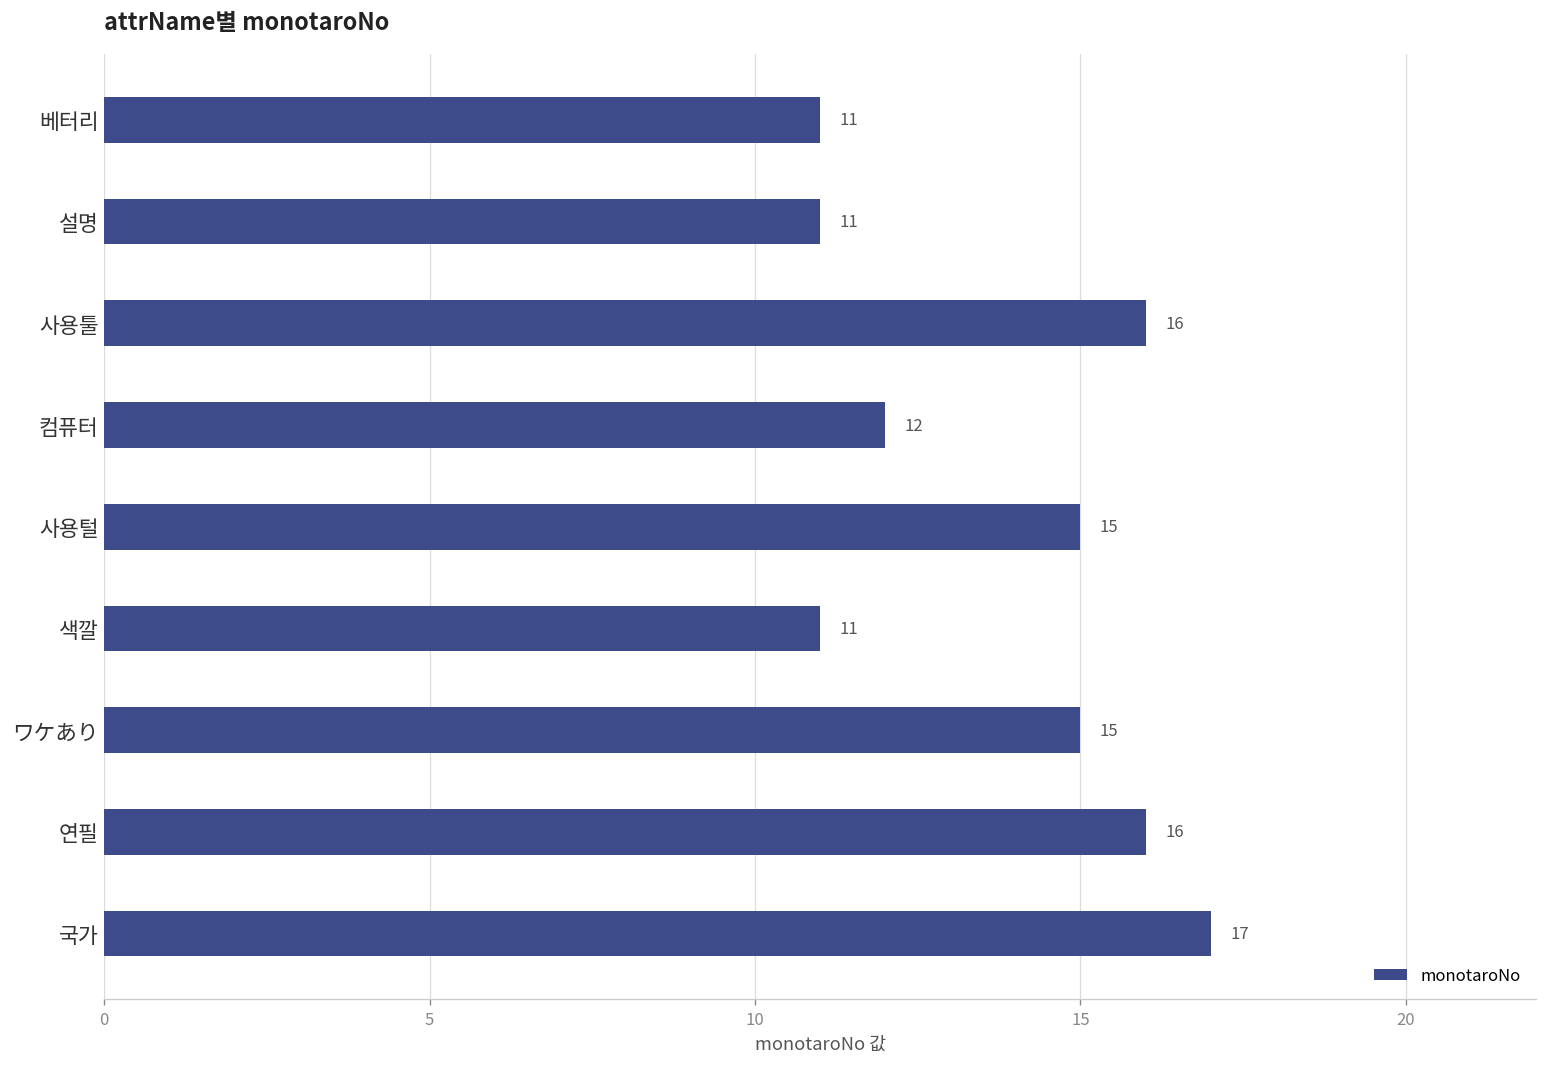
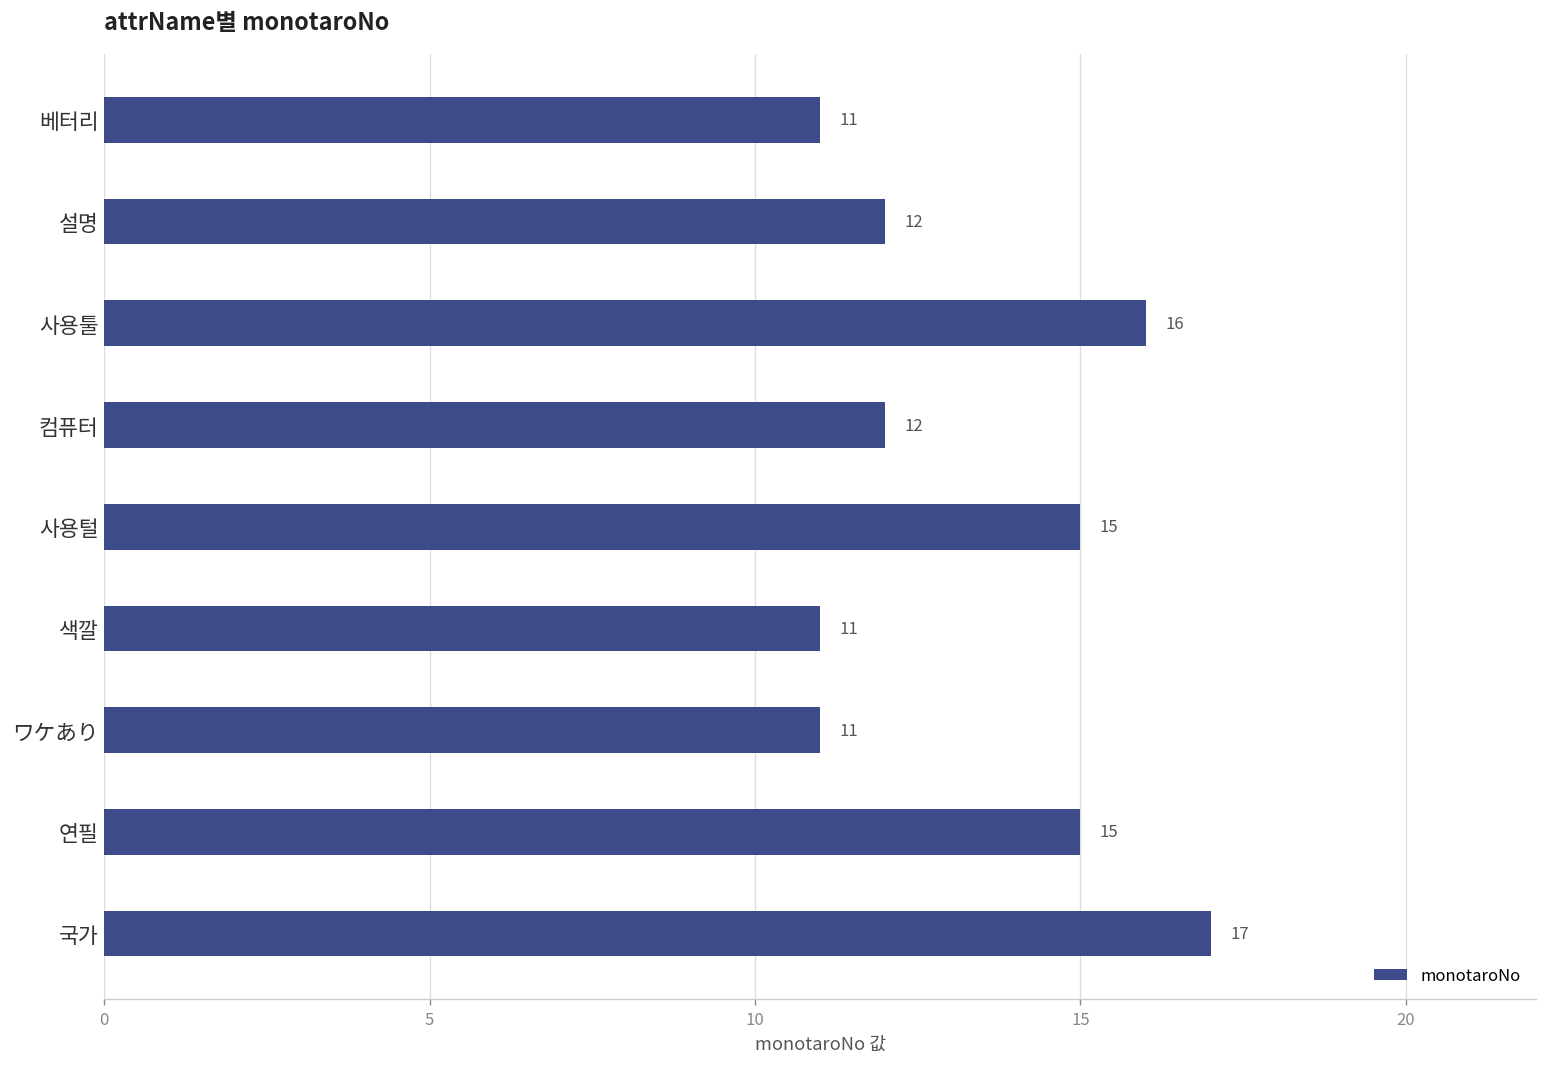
설명: 11 -> 12
ワケあり: 15 -> 11
연필: 16 -> 15
